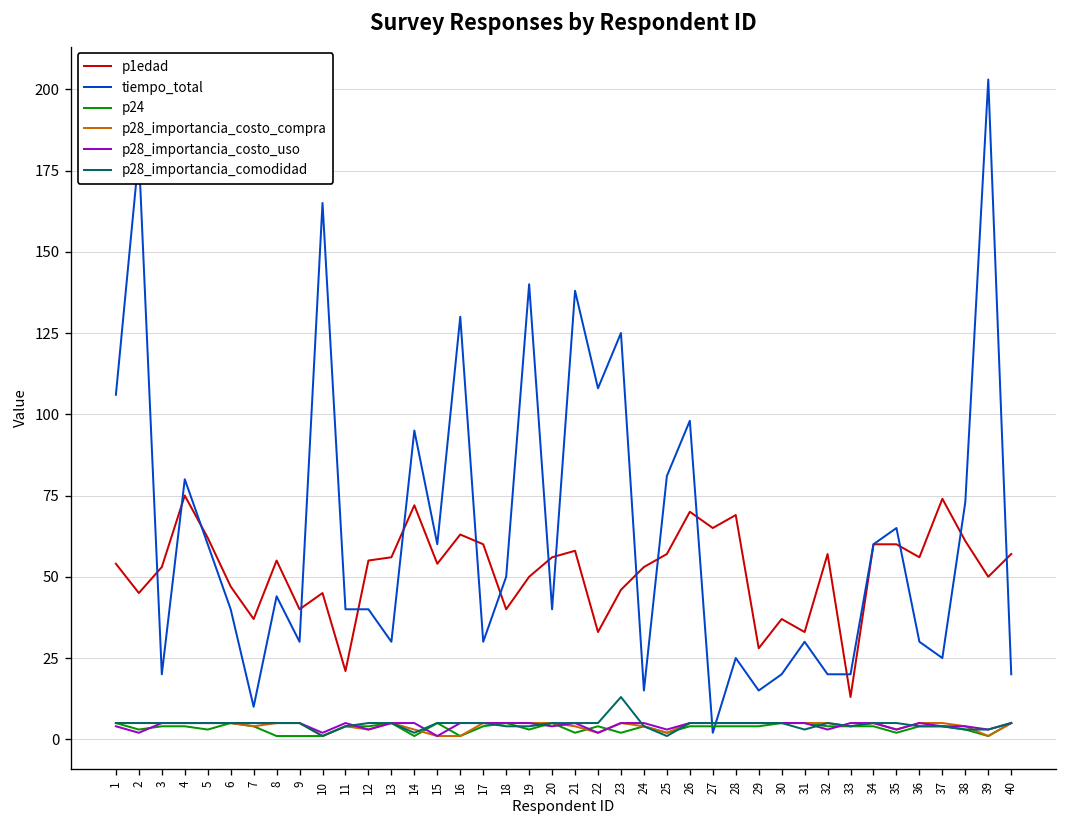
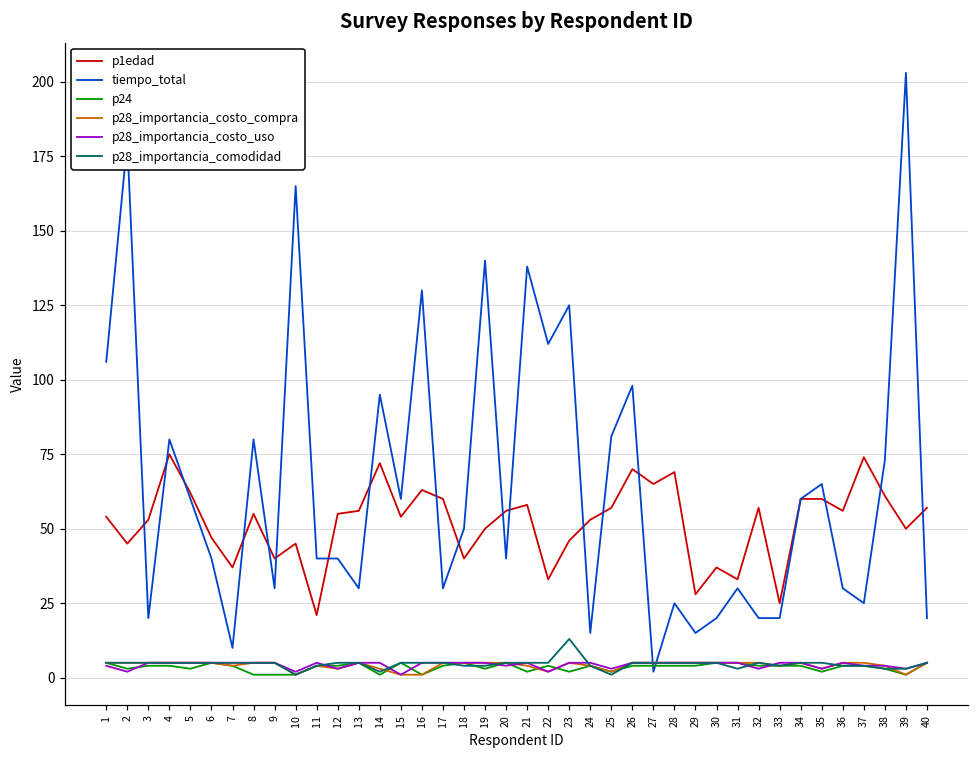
tiempo_total, 8: 44 -> 80
tiempo_total, 22: 108 -> 112
p1edad, 33: 13 -> 25
